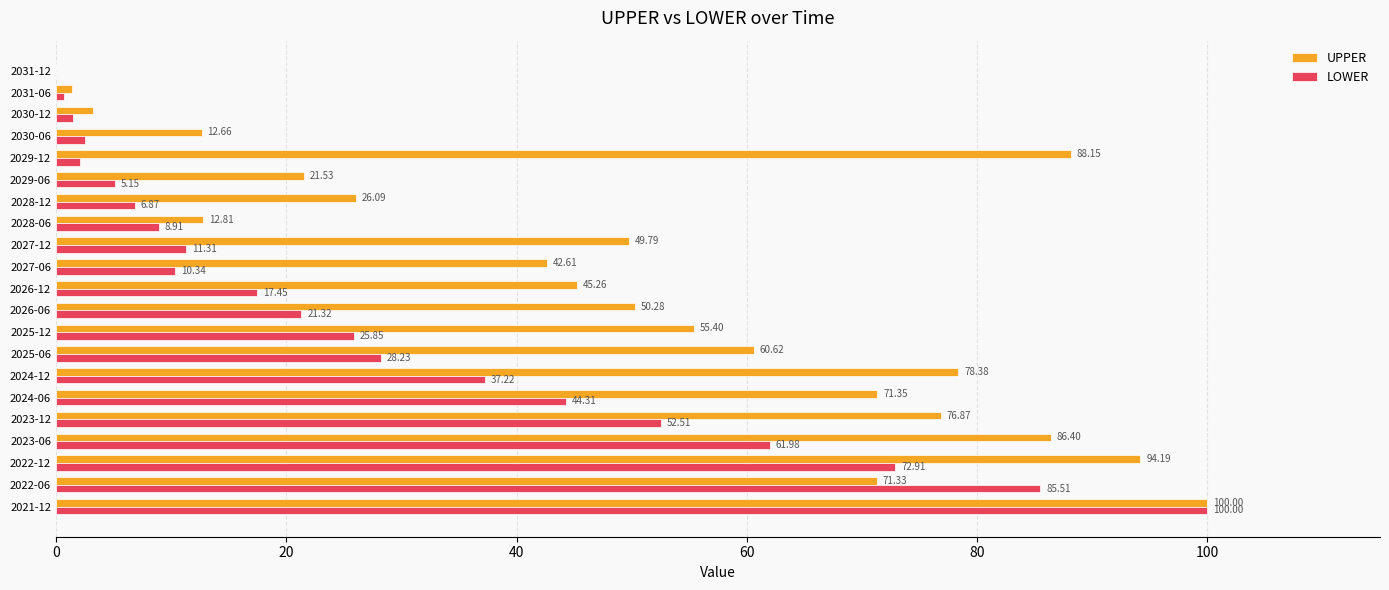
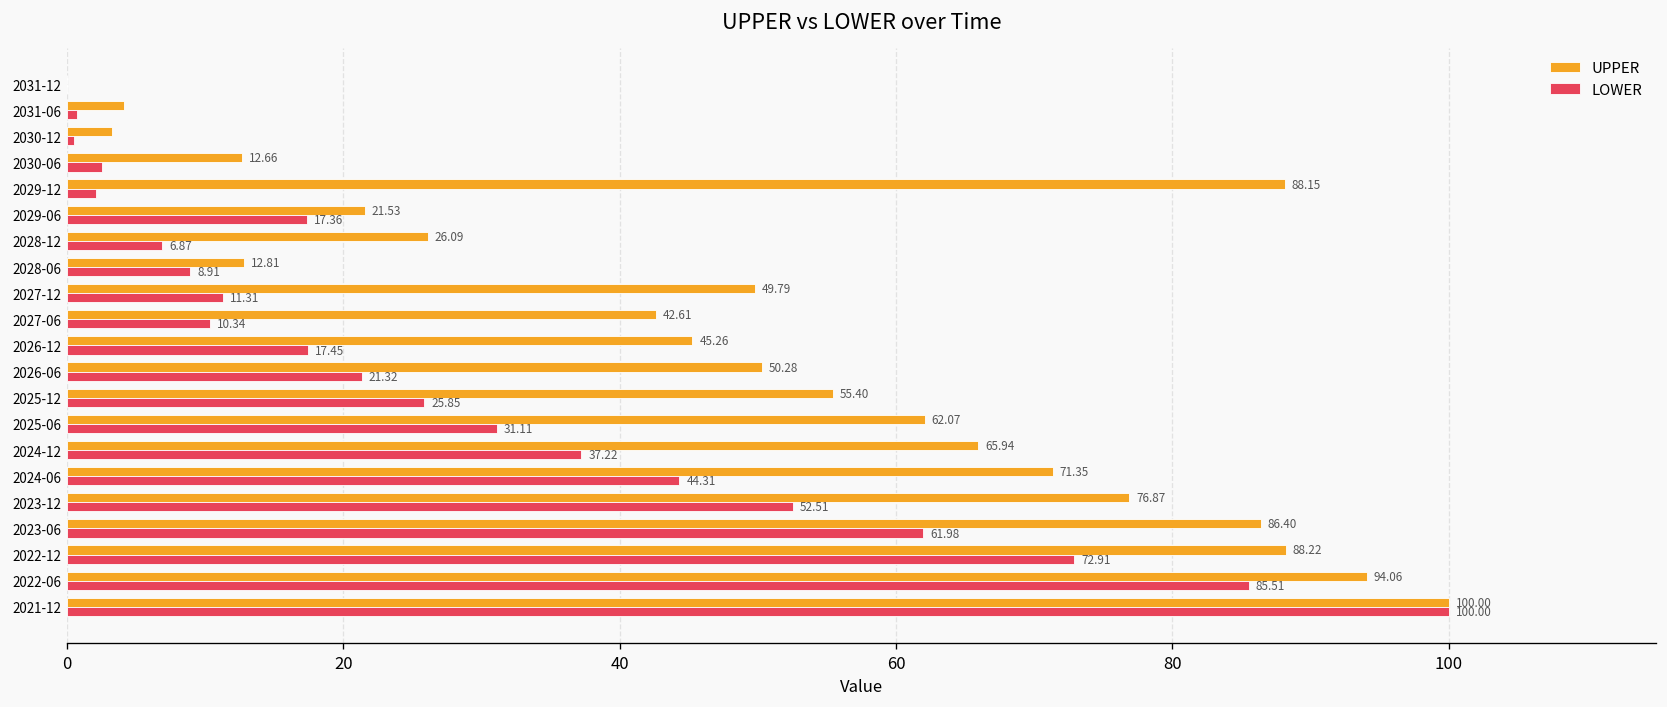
UPPER, 2031-06: 1.4 -> 4.1
LOWER, 2030-12: 1.5 -> 0.5
LOWER, 2029-06: 5.15 -> 17.36
UPPER, 2025-06: 60.62 -> 62.07
LOWER, 2025-06: 28.23 -> 31.11
UPPER, 2024-12: 78.38 -> 65.94
UPPER, 2022-12: 94.19 -> 88.22
UPPER, 2022-06: 71.33 -> 94.06
